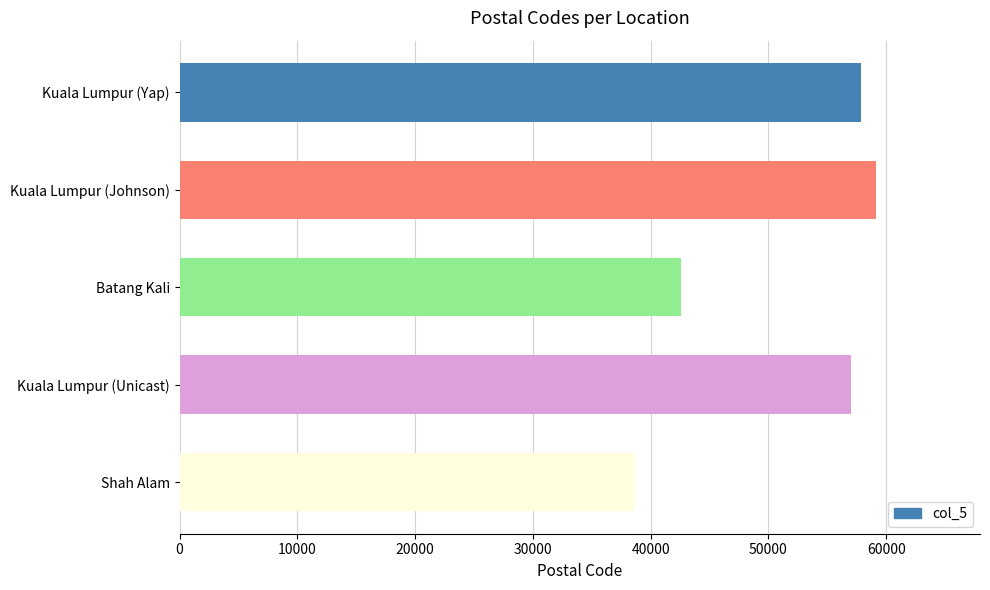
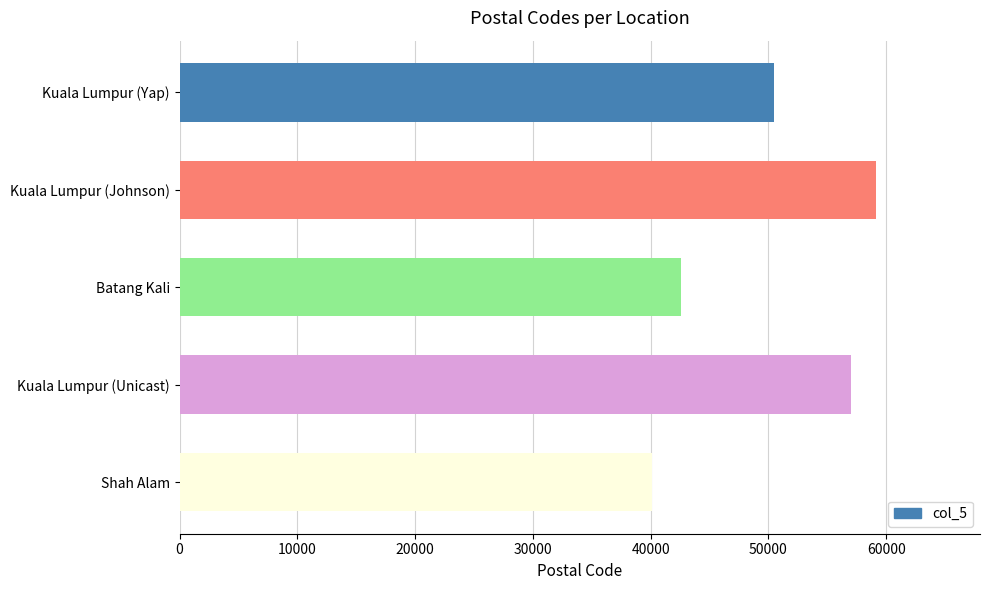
Kuala Lumpur (Yap): 57800 -> 50500
Shah Alam: 38700 -> 40200
